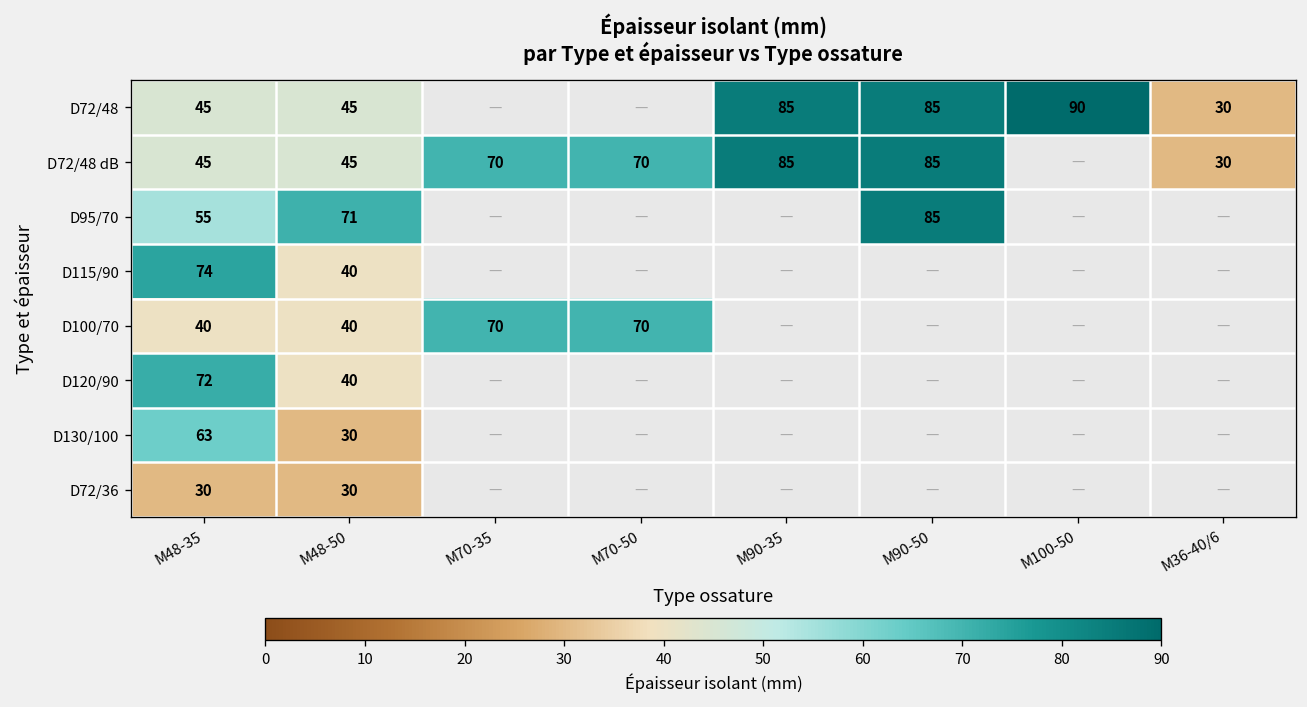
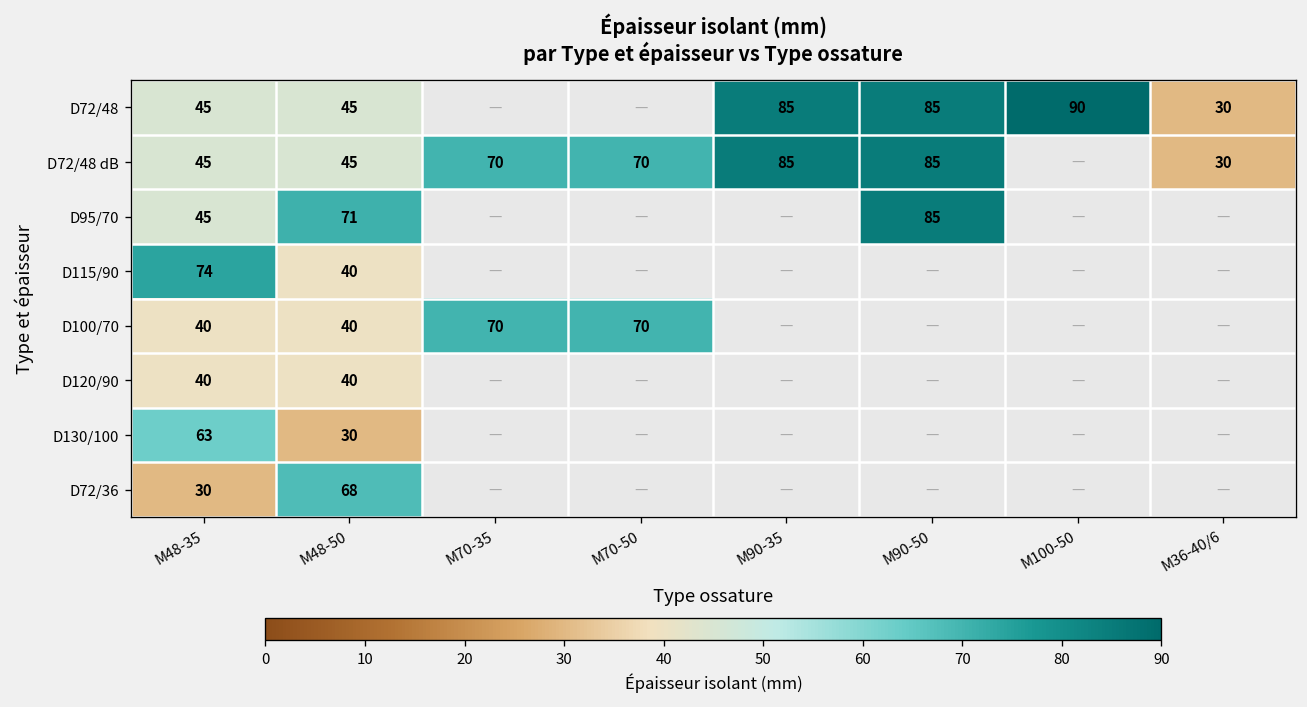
D95/70, M48-35: 55 -> 45
D120/90, M48-35: 72 -> 40
D72/36, M48-50: 30 -> 68
